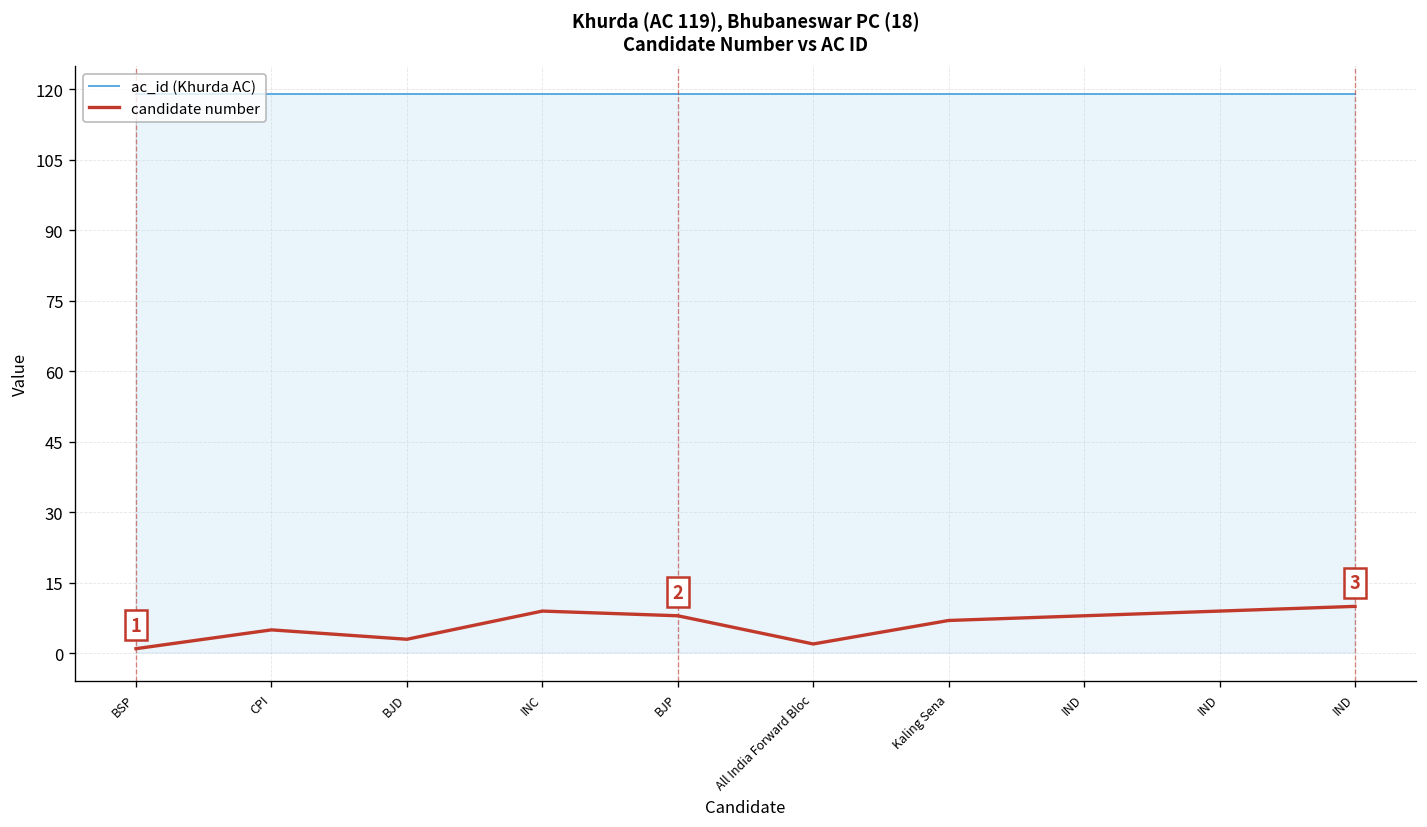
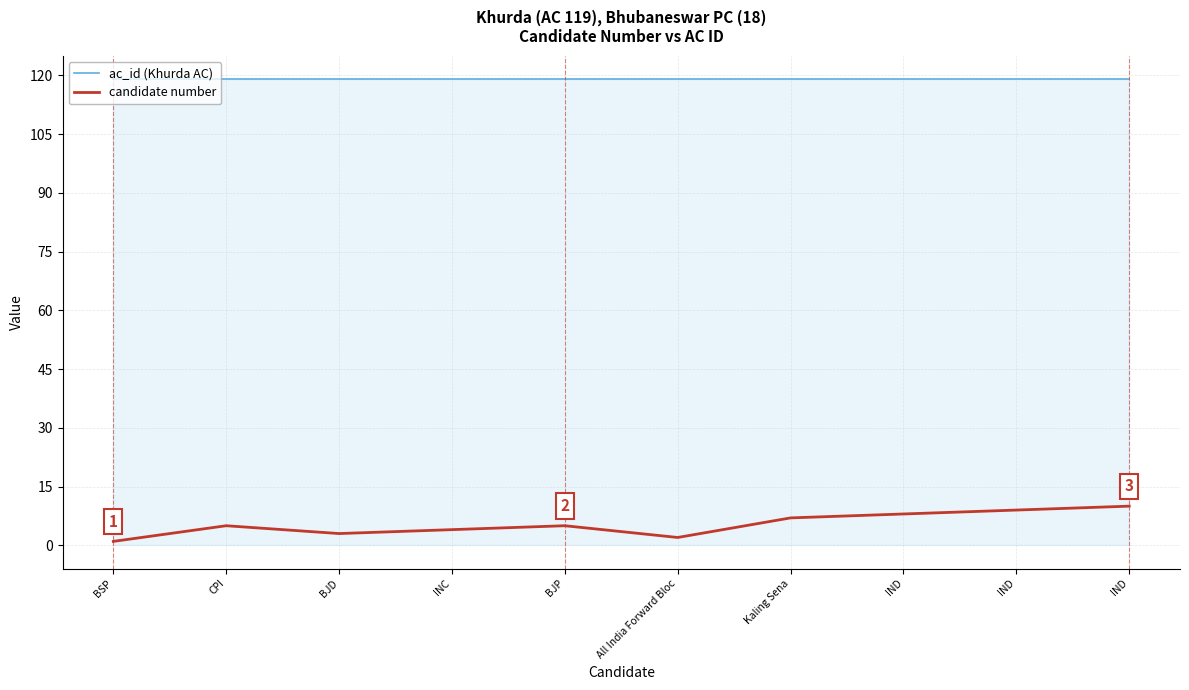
candidate number, INC: 9 -> 4
candidate number, BJP: 8 -> 5
